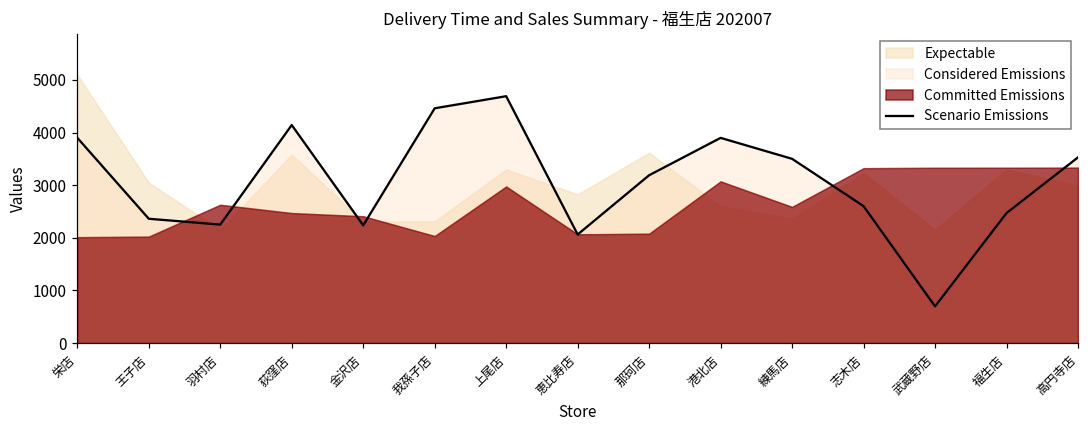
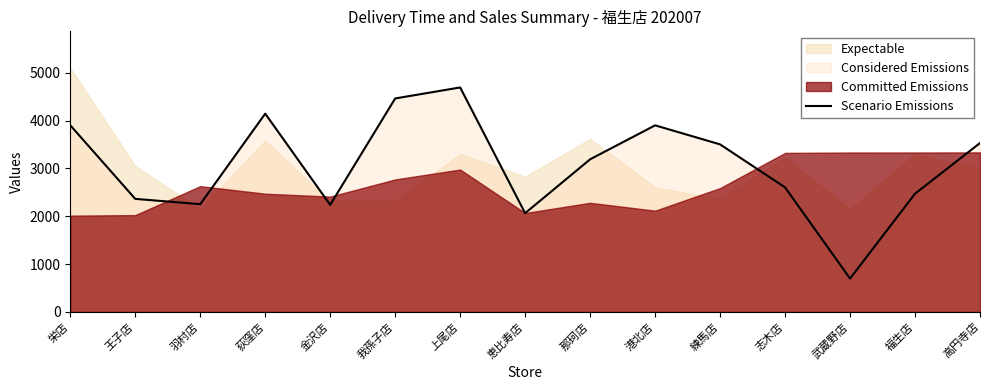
Committed Emissions, 我孫子店: 2000 -> 2800
Committed Emissions, 那珂店: 2100 -> 2300
Committed Emissions, 港北店: 3100 -> 2100
